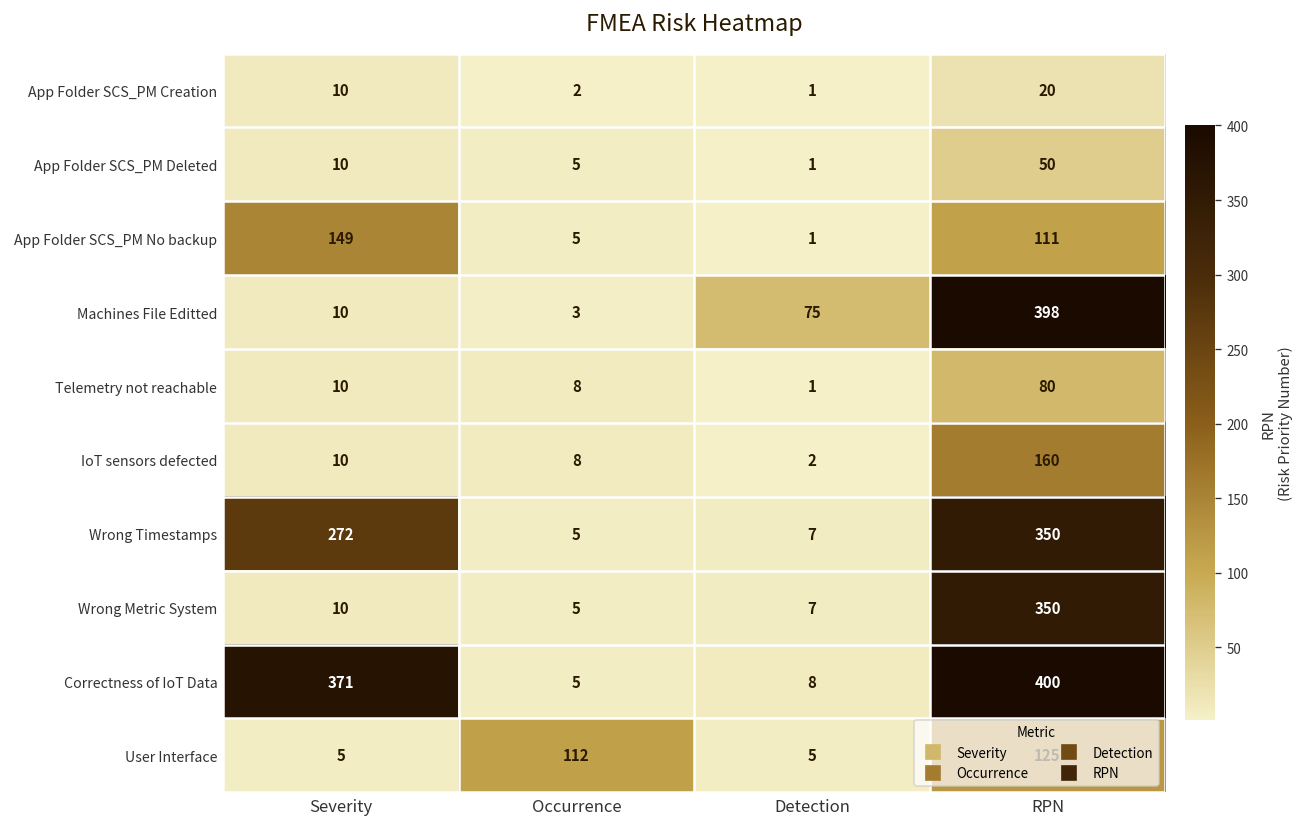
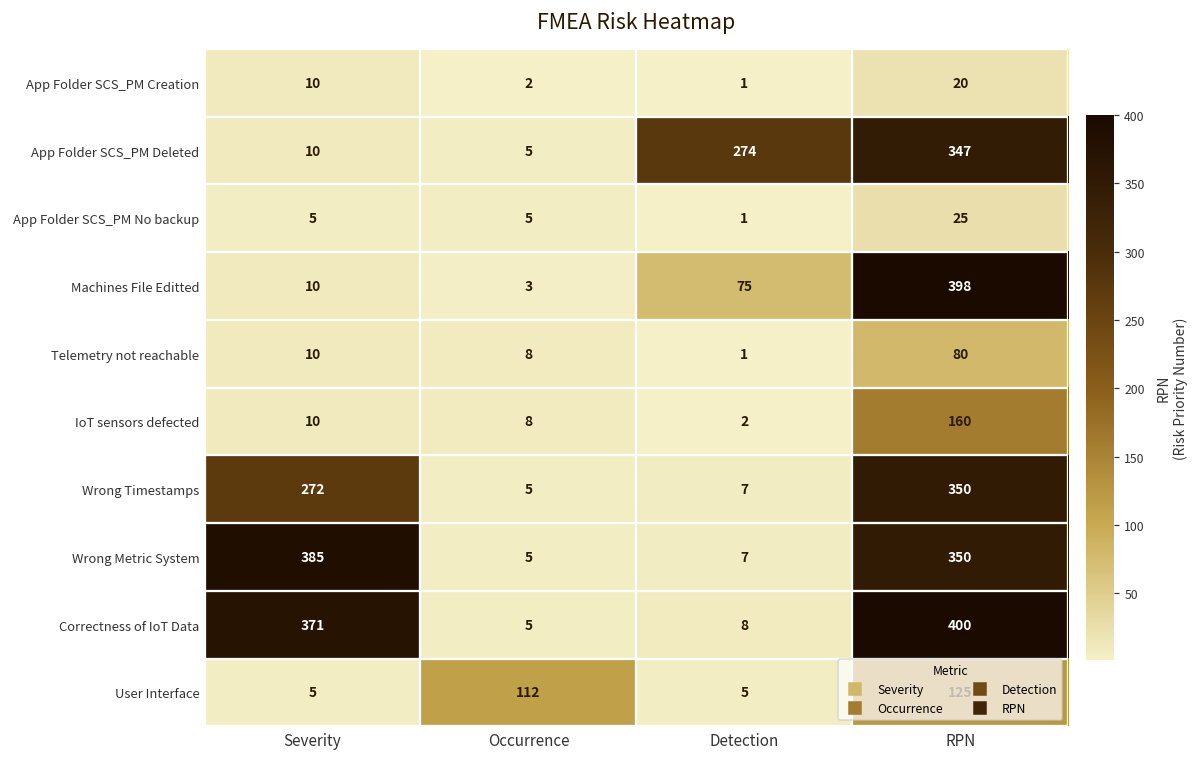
App Folder SCS_PM Deleted, Detection: 1 -> 274
App Folder SCS_PM Deleted, RPN: 50 -> 347
App Folder SCS_PM No backup, Severity: 149 -> 5
App Folder SCS_PM No backup, RPN: 111 -> 25
Wrong Metric System, Severity: 10 -> 385
